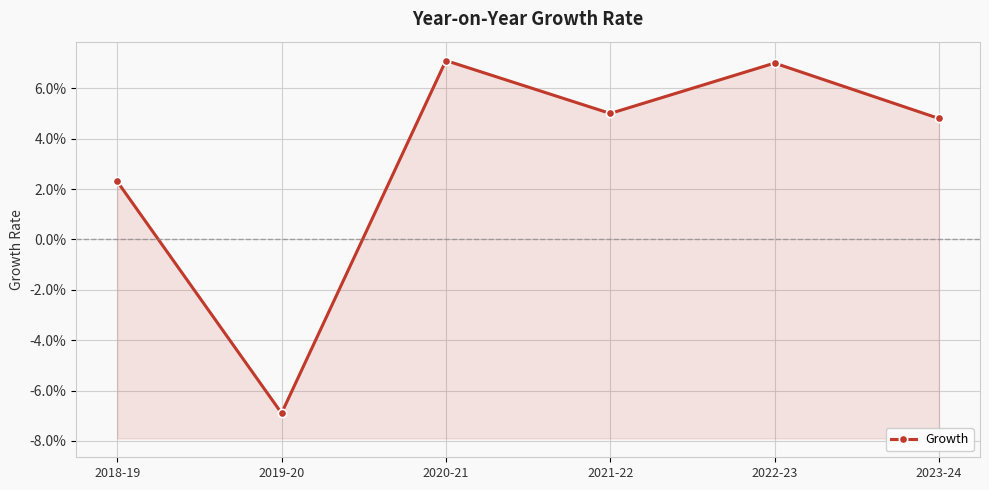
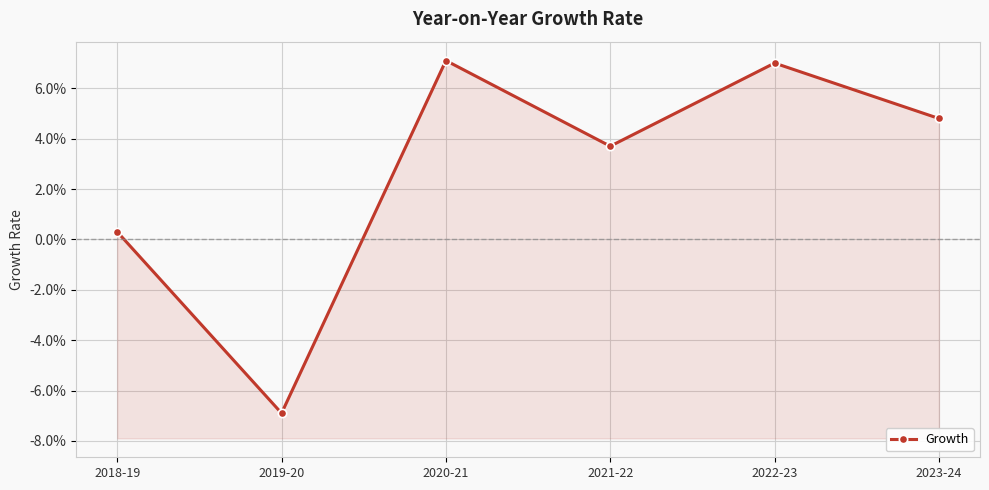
2018-19: 2.3% -> 0.3%
2021-22: 5.0% -> 3.7%
